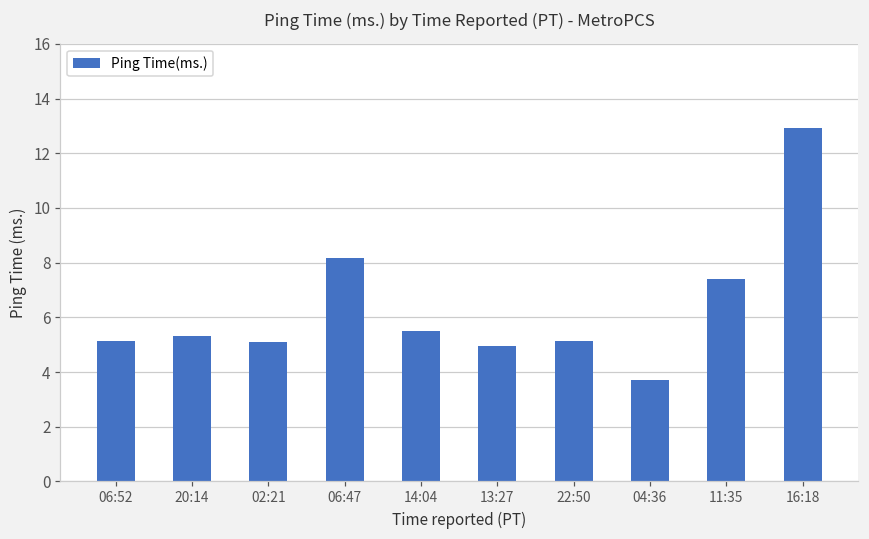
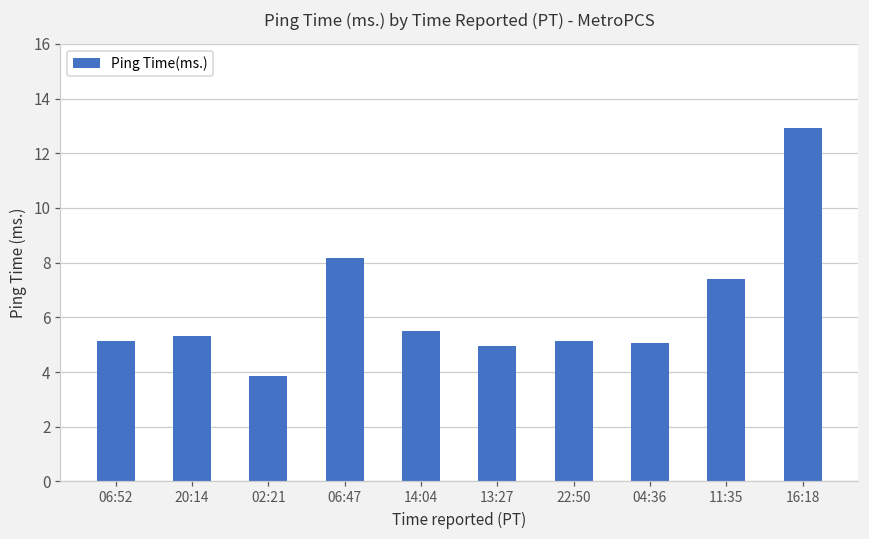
02:21: 5.1 -> 3.8
04:36: 3.7 -> 5.1
